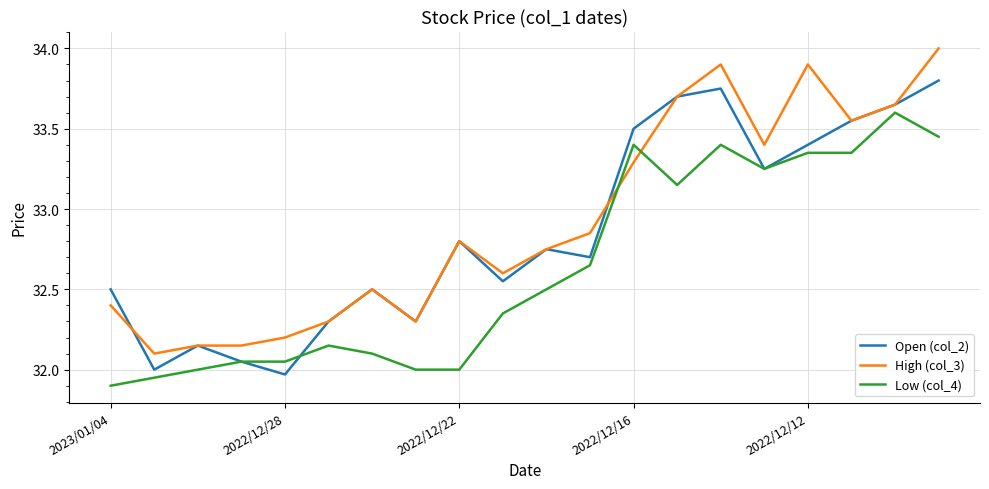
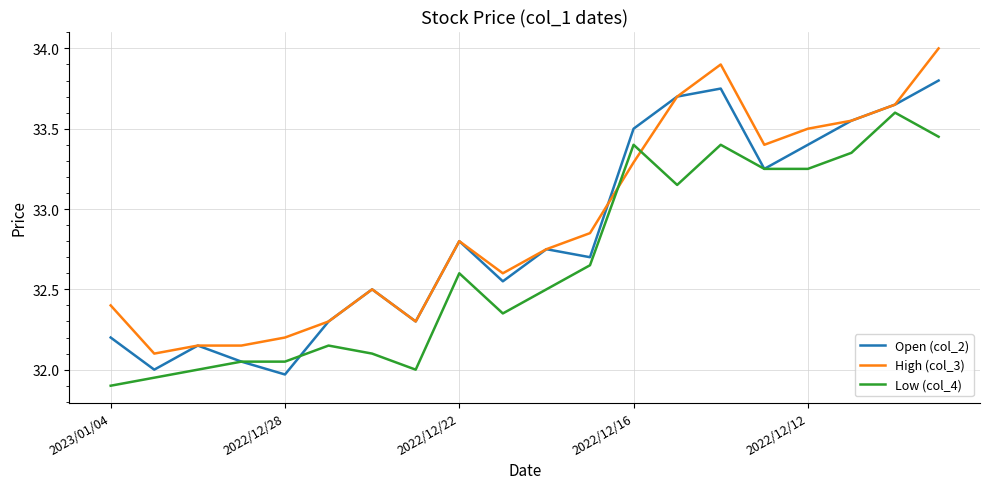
Open (col_2), 2023/01/04: 32.5 -> 32.2
Low (col_4), 2022/12/22: 32.0 -> 32.6
High (col_3), 2022/12/12: 33.9 -> 33.5
Low (col_4), 2022/12/12: 33.35 -> 33.25
